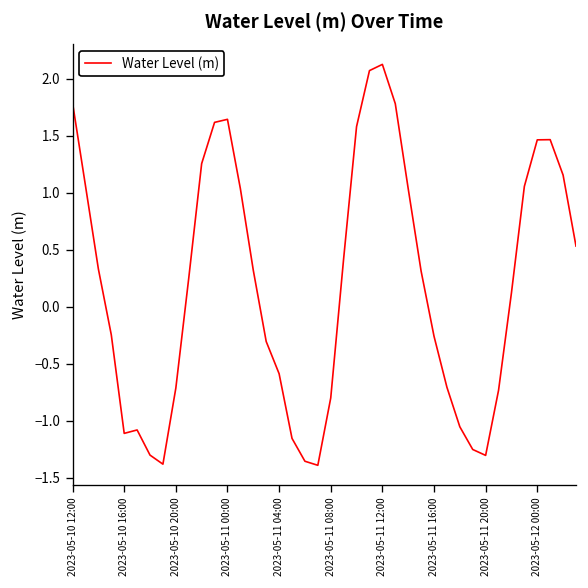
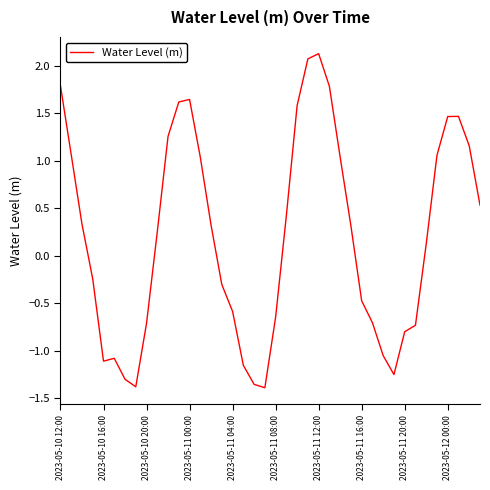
2023-05-11 08:00: -0.8 -> -0.6
2023-05-11 16:00: -0.3 -> -0.5
2023-05-11 20:00: -1.3 -> -0.8
